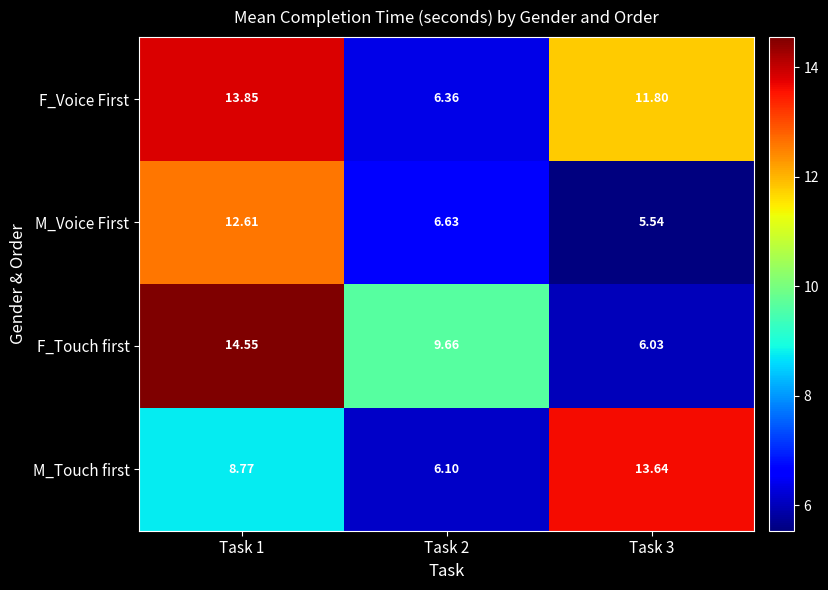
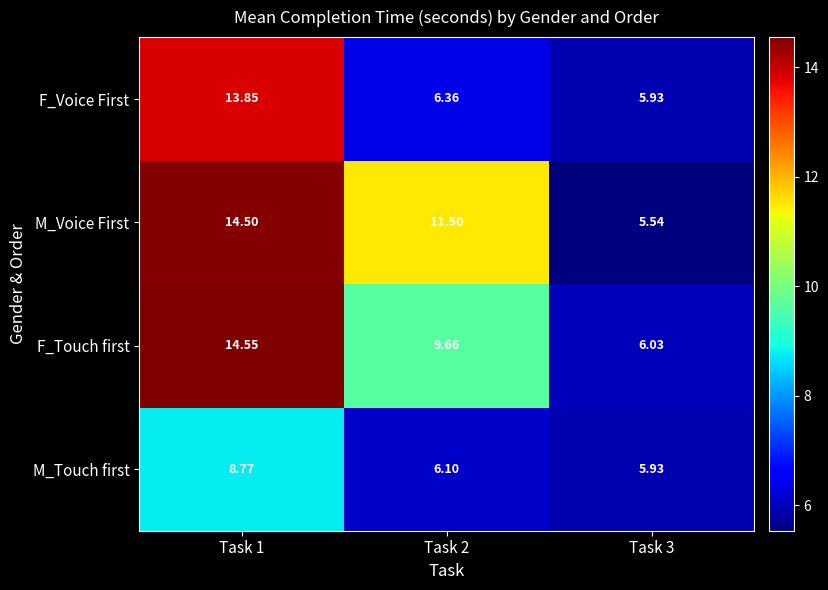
F_Voice First, Task 3: 11.80 -> 5.93
M_Voice First, Task 1: 12.61 -> 14.50
M_Voice First, Task 2: 6.63 -> 11.50
M_Touch first, Task 3: 13.64 -> 5.93
